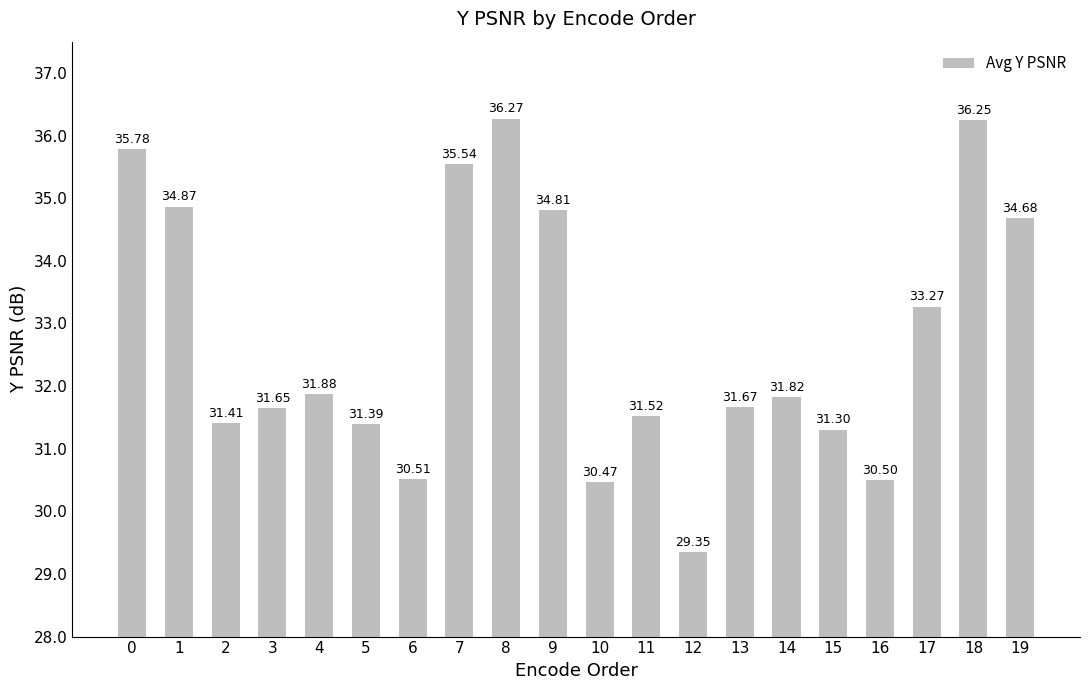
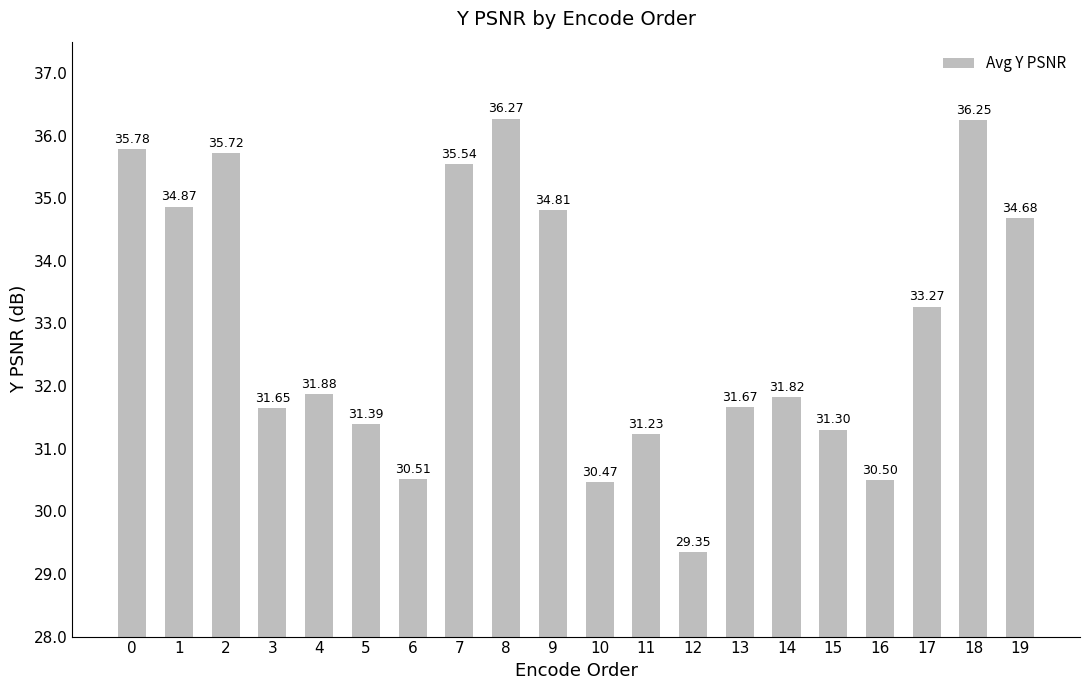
2: 31.41 -> 35.72
11: 31.52 -> 31.23
